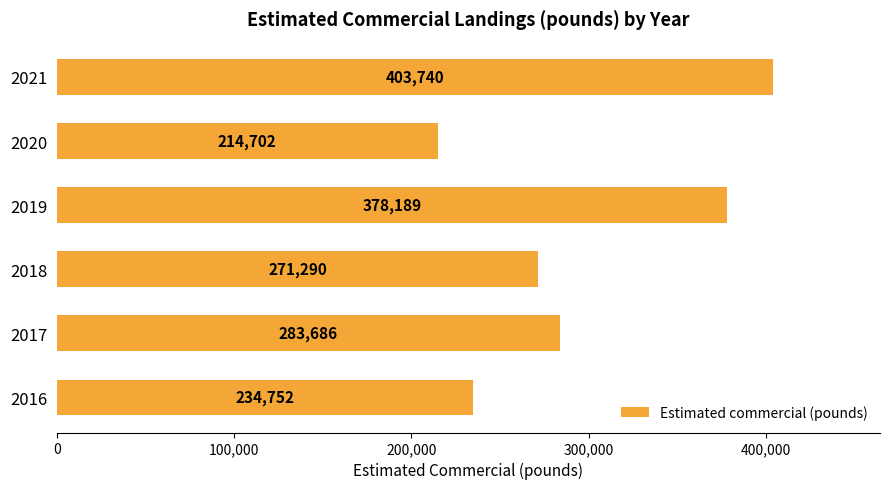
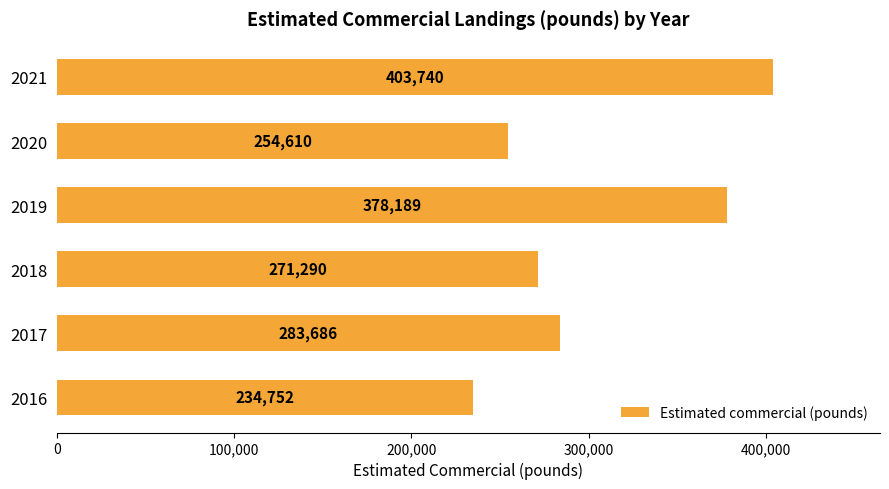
2020: 214,702 -> 254,610
